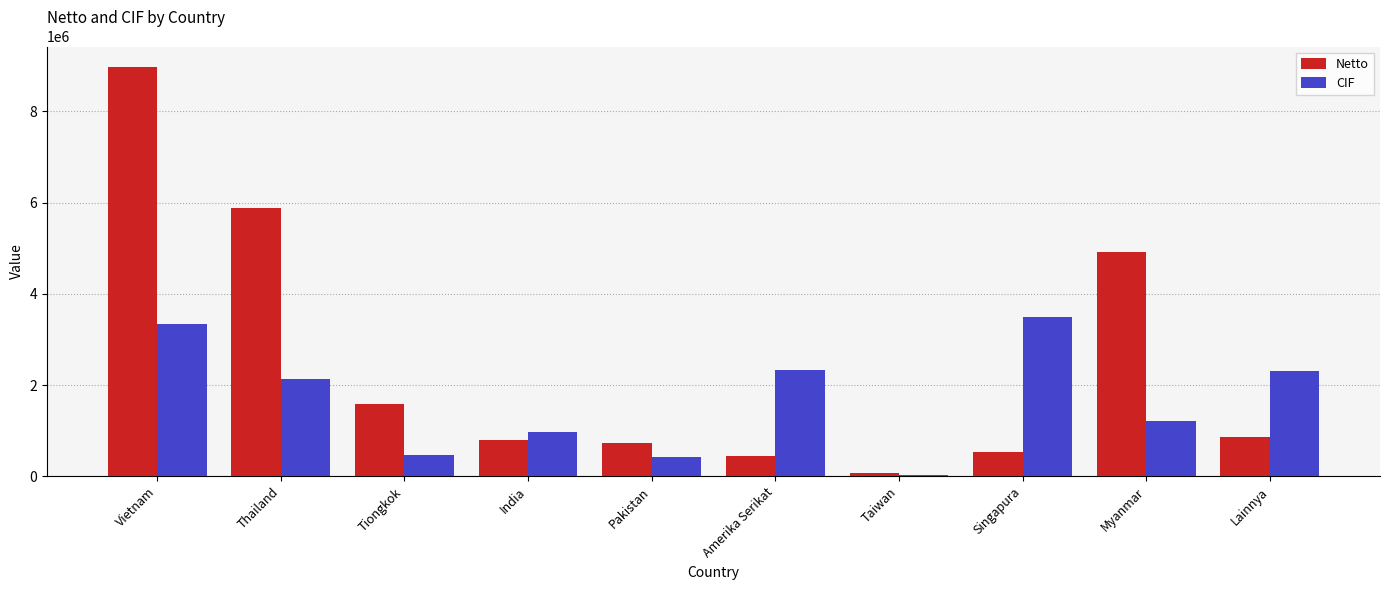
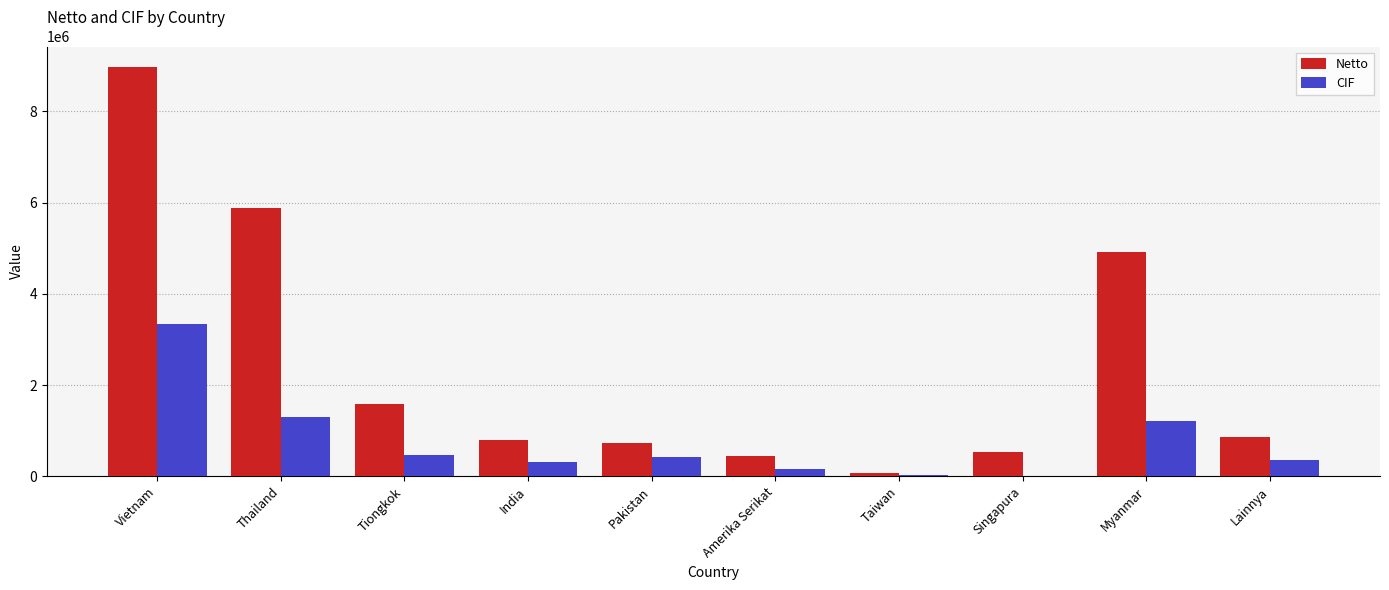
CIF, Thailand: 2100000 -> 1300000
CIF, India: 1000000 -> 300000
CIF, Amerika Serikat: 2300000 -> 200000
CIF, Singapura: 3500000 -> 0
CIF, Lainnya: 2300000 -> 300000
